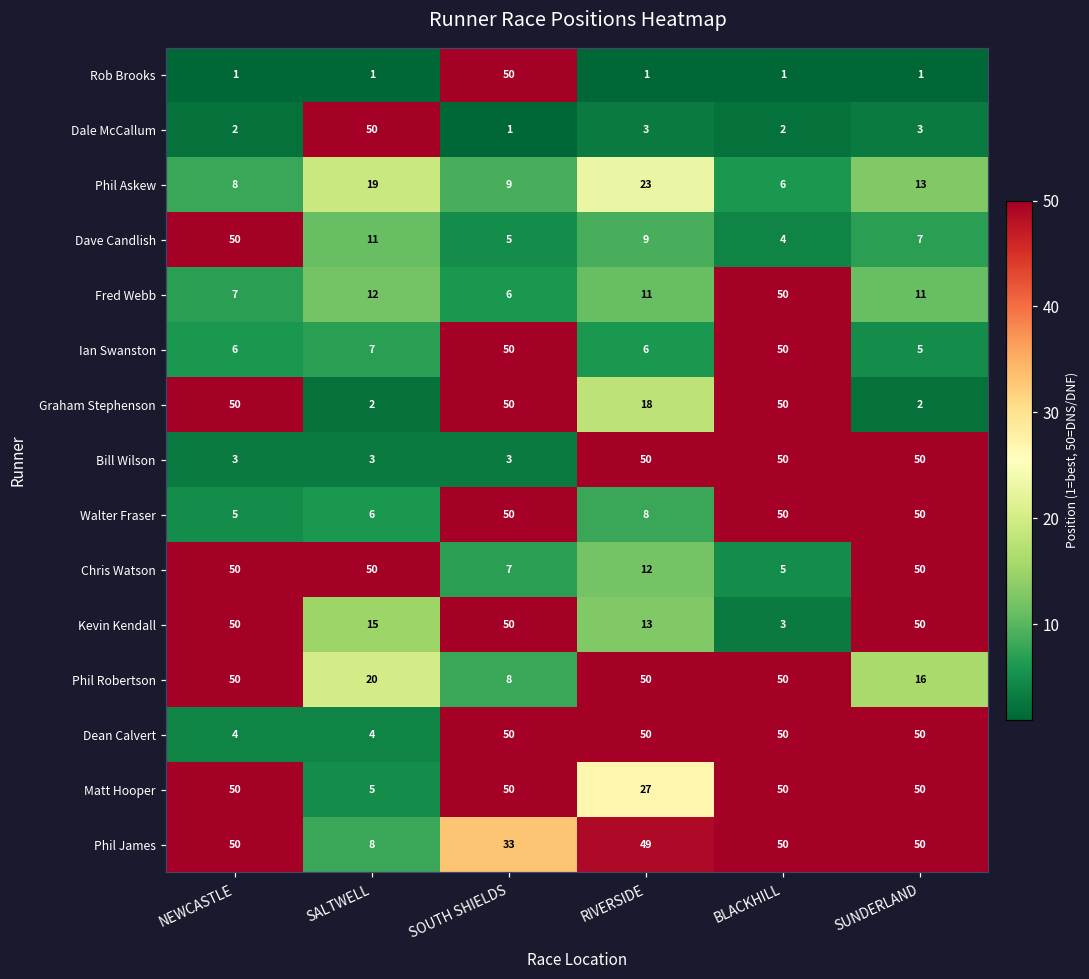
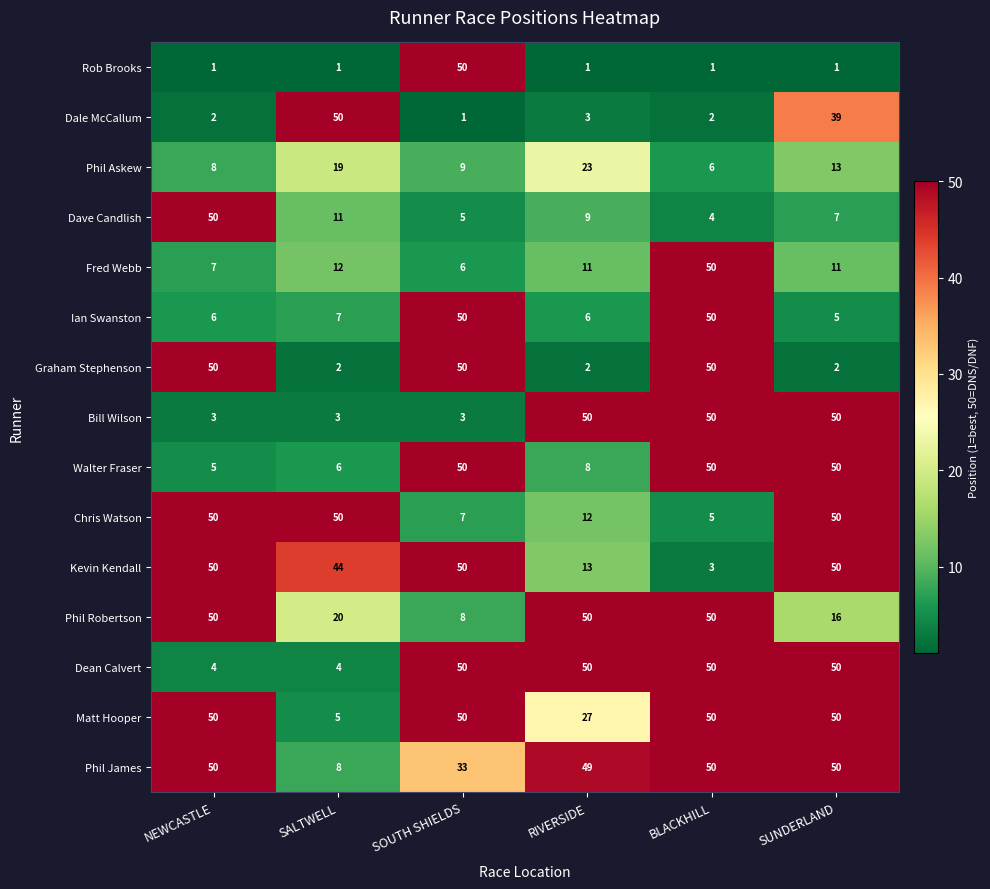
Dale McCallum, SUNDERLAND: 3 -> 39
Graham Stephenson, RIVERSIDE: 18 -> 2
Kevin Kendall, SALTWELL: 15 -> 44
